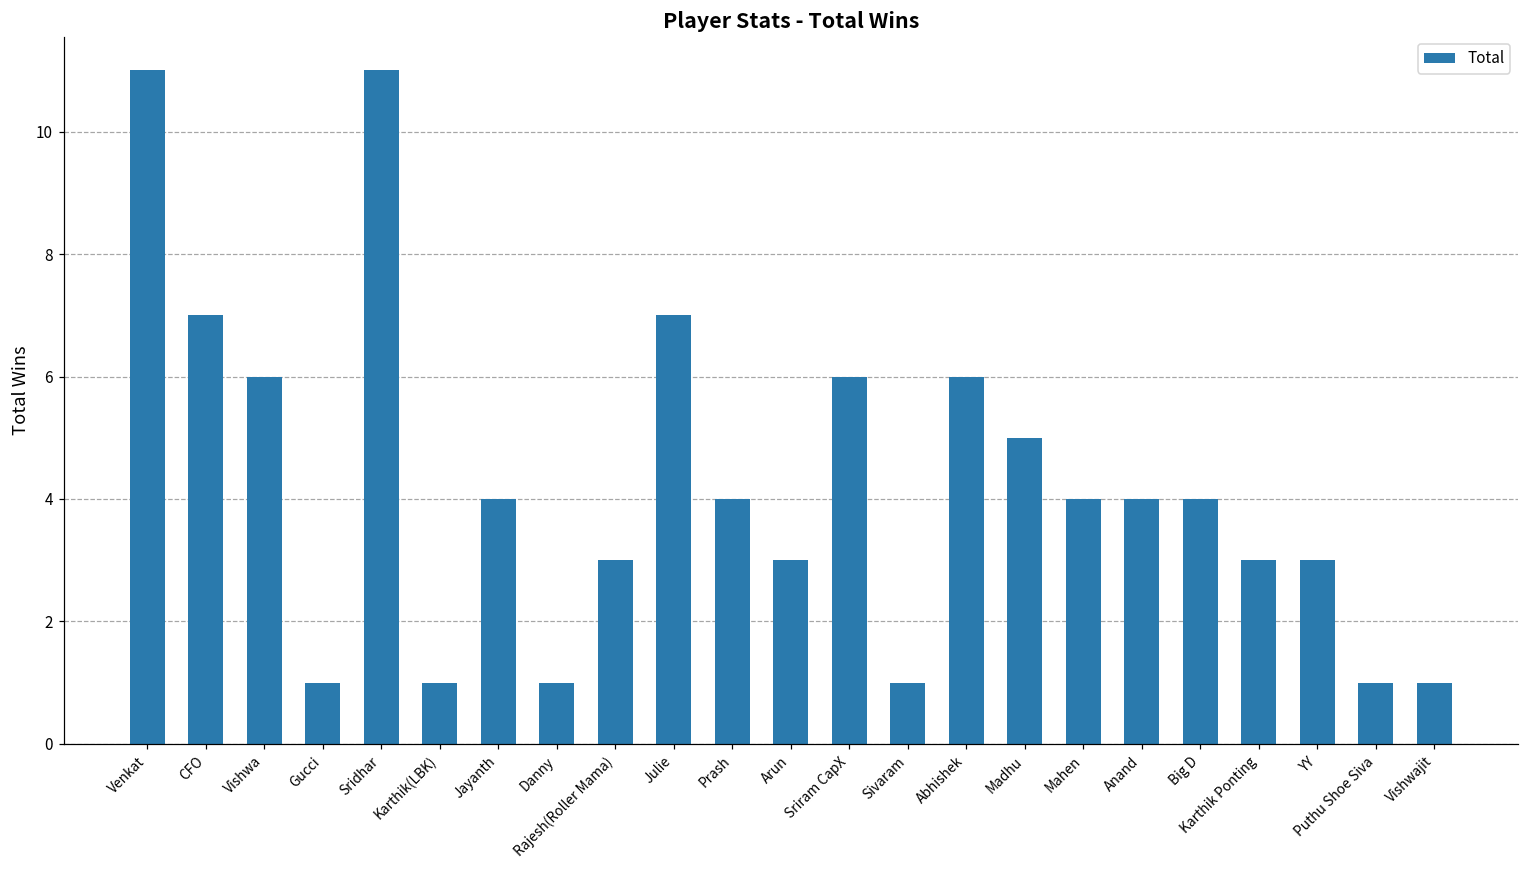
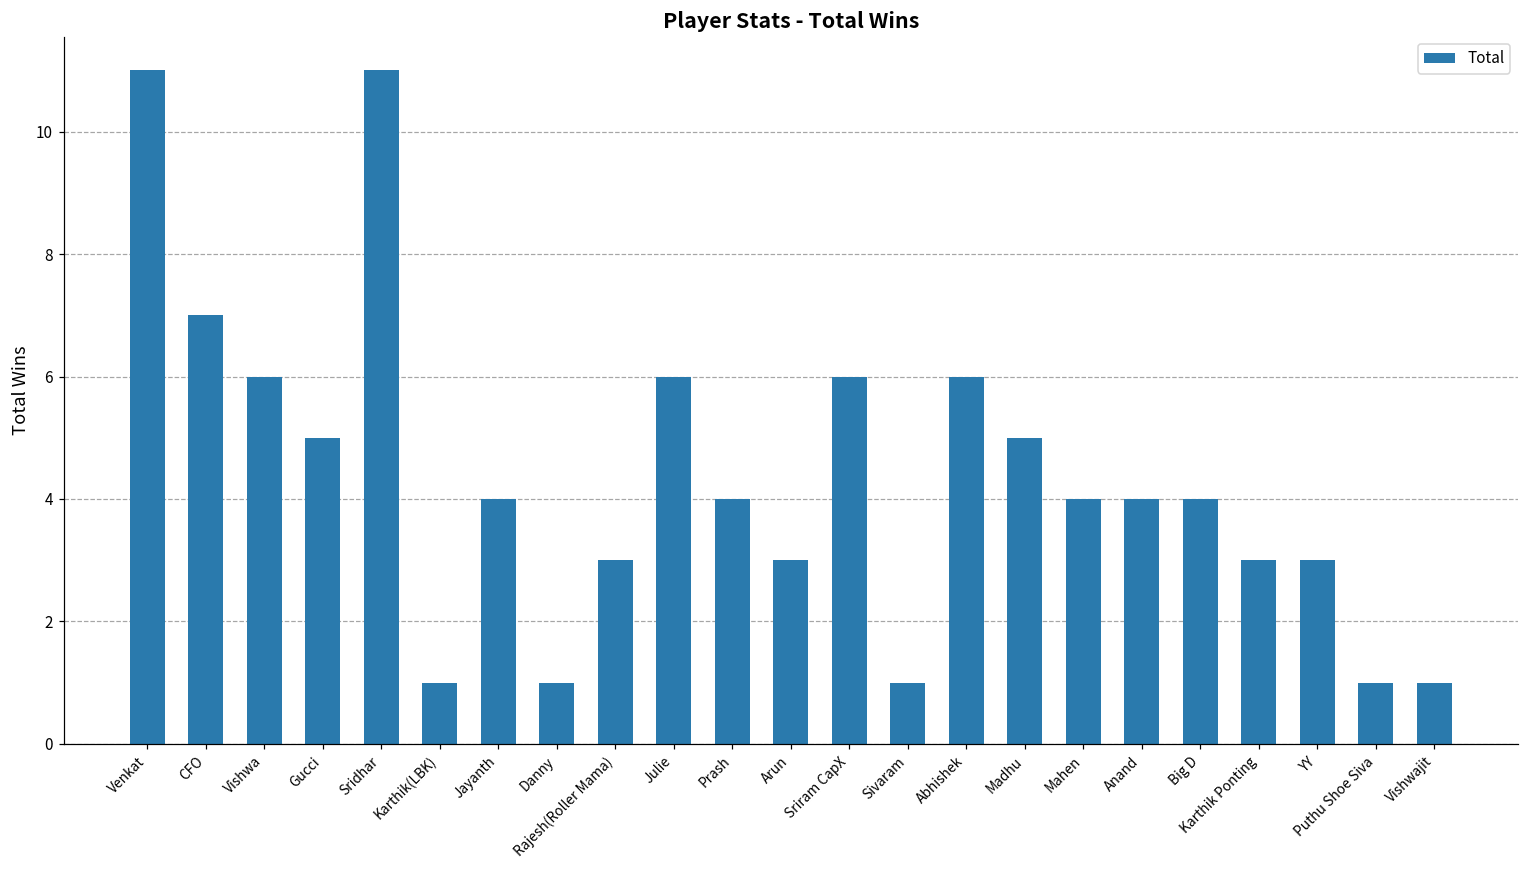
Gucci: 1 -> 5
Julie: 7 -> 6
